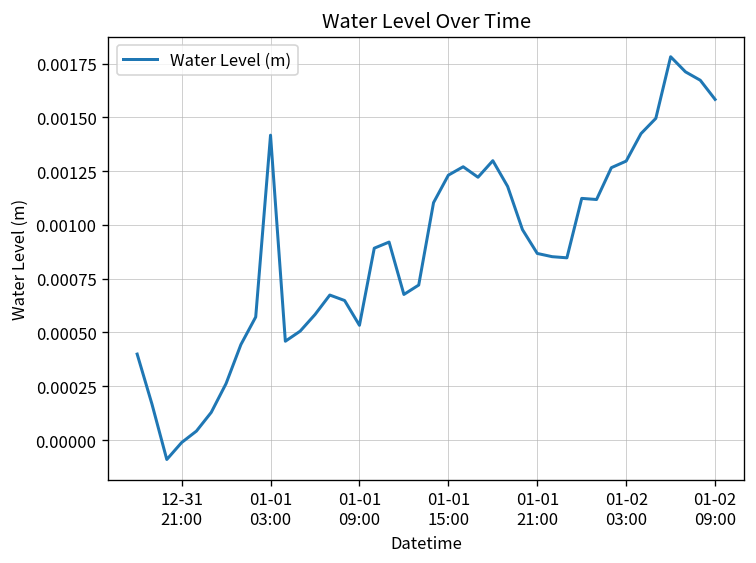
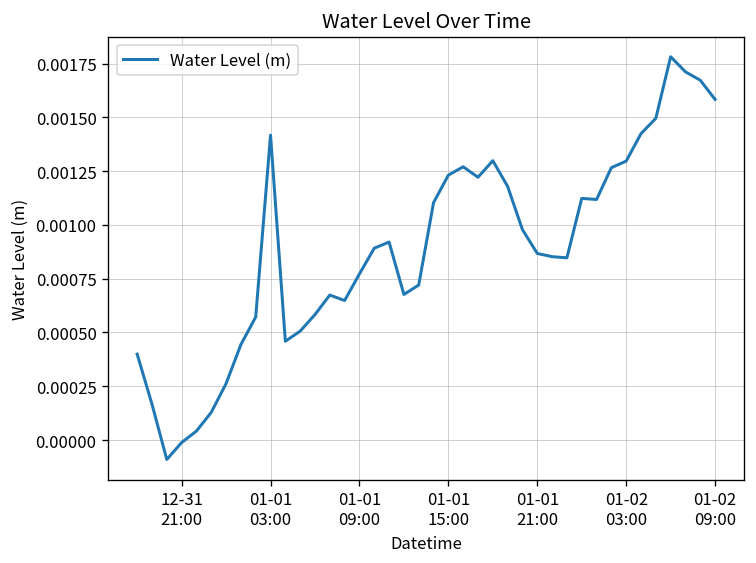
01-01 09:00: 0.00053 -> 0.00077
